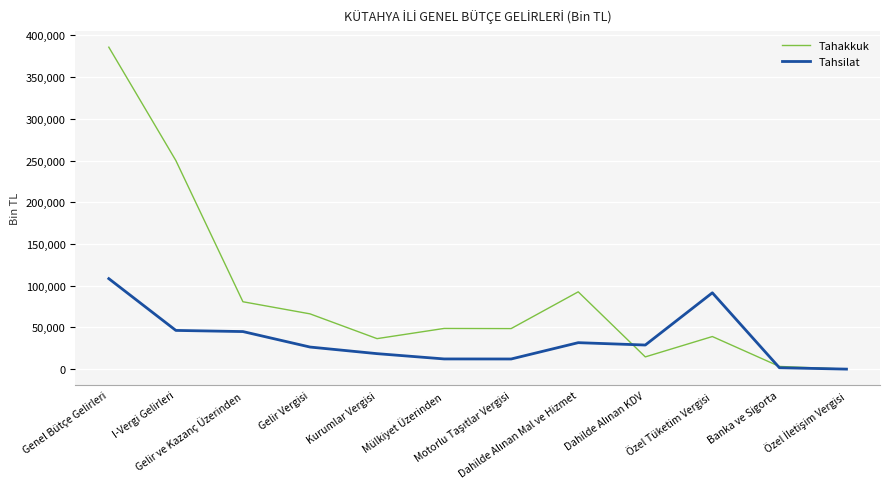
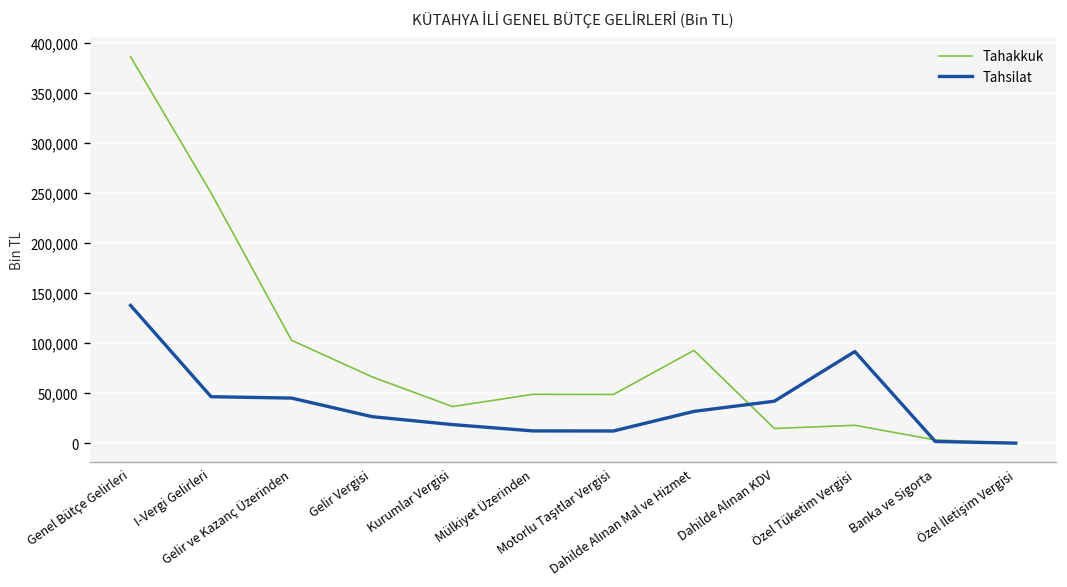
Tahsilat, Genel Bütçe Gelirleri: 110,000 -> 140,000
Tahakkuk, Gelir ve Kazanç Üzerinden: 80,000 -> 100,000
Tahsilat, Dahilde Alınan KDV: 30,000 -> 40,000
Tahakkuk, Özel Tüketim Vergisi: 40,000 -> 20,000
